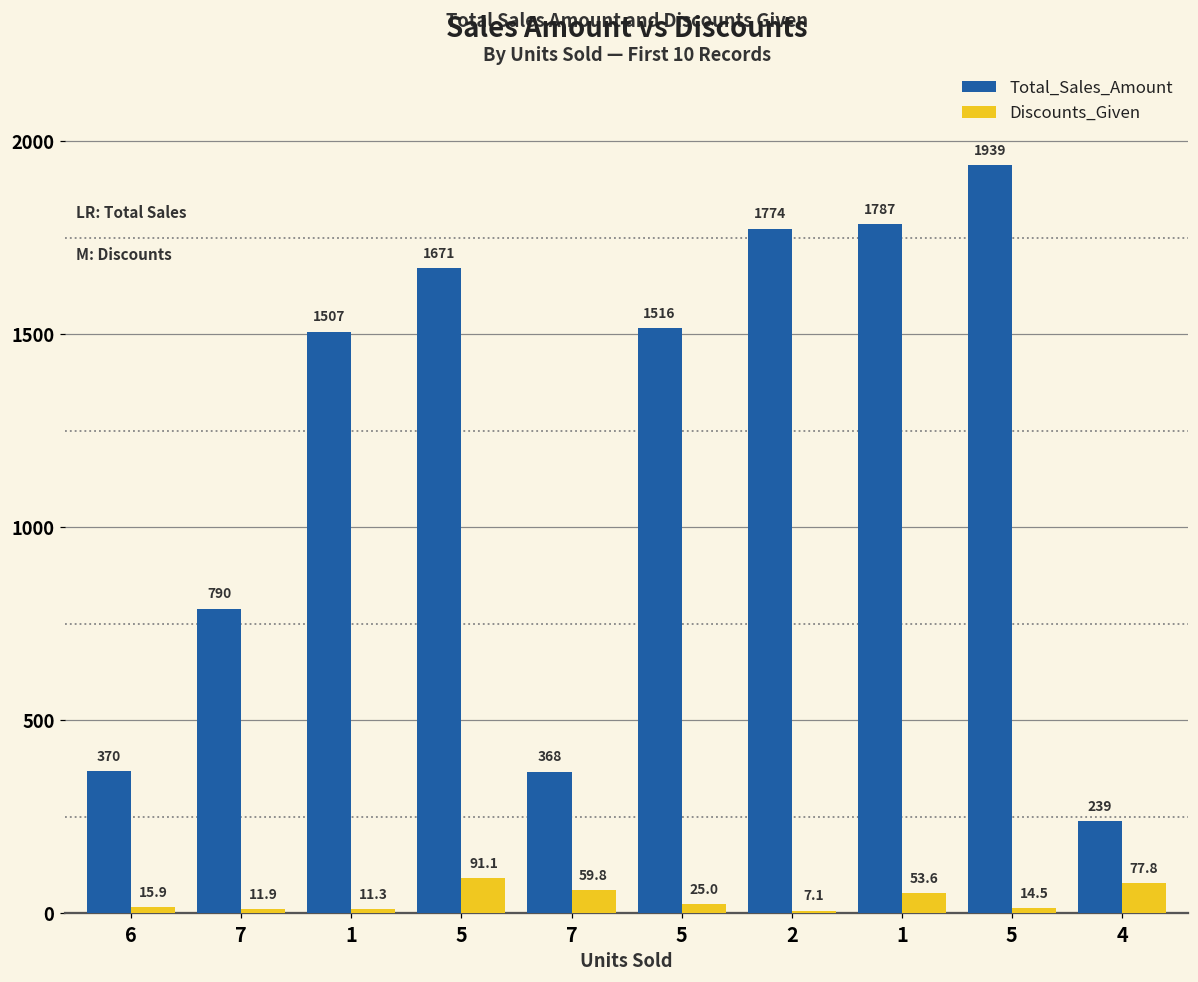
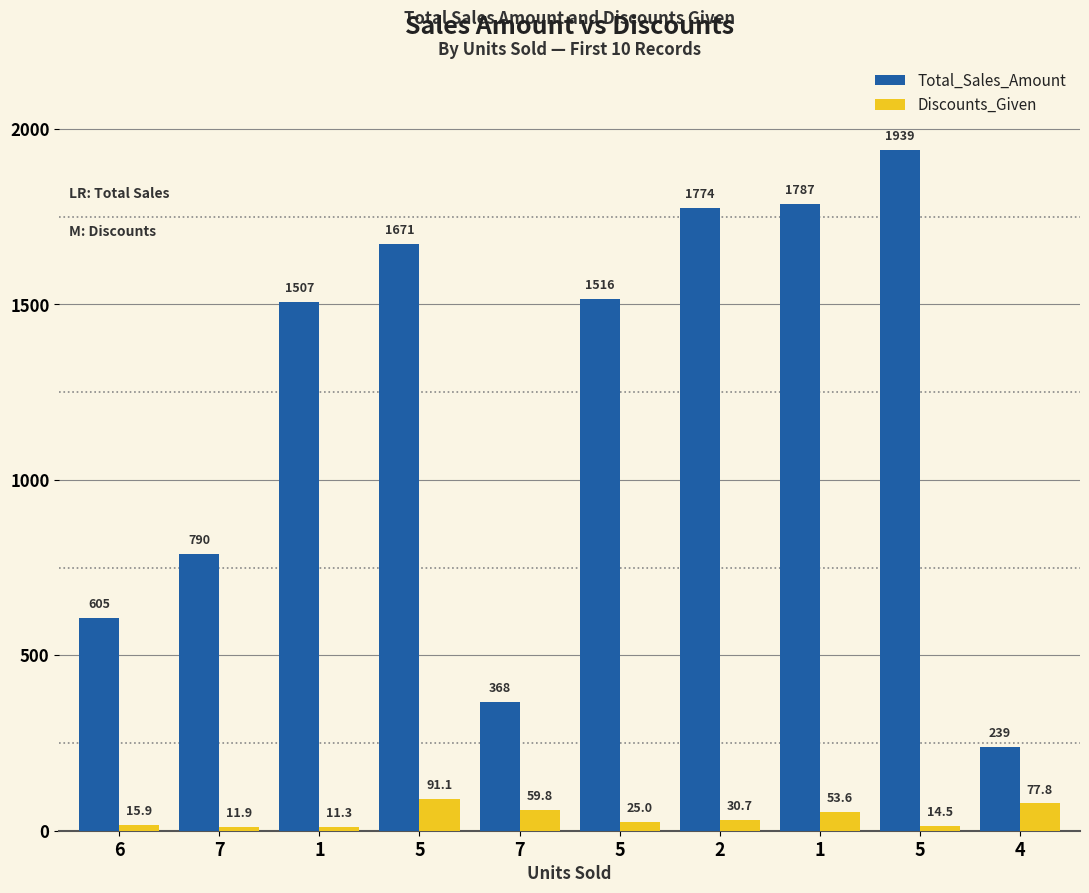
Total_Sales_Amount, 6: 370 -> 605
Discounts_Given, 2: 7.1 -> 30.7
